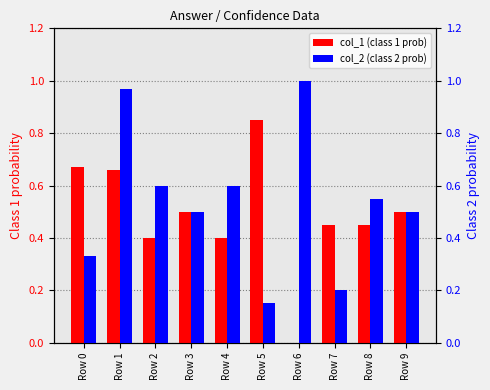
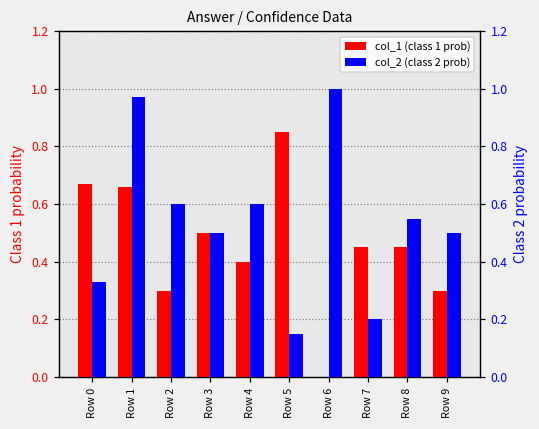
col_1 (class 1 prob), Row 2: 0.4 -> 0.3
col_1 (class 1 prob), Row 9: 0.5 -> 0.3
